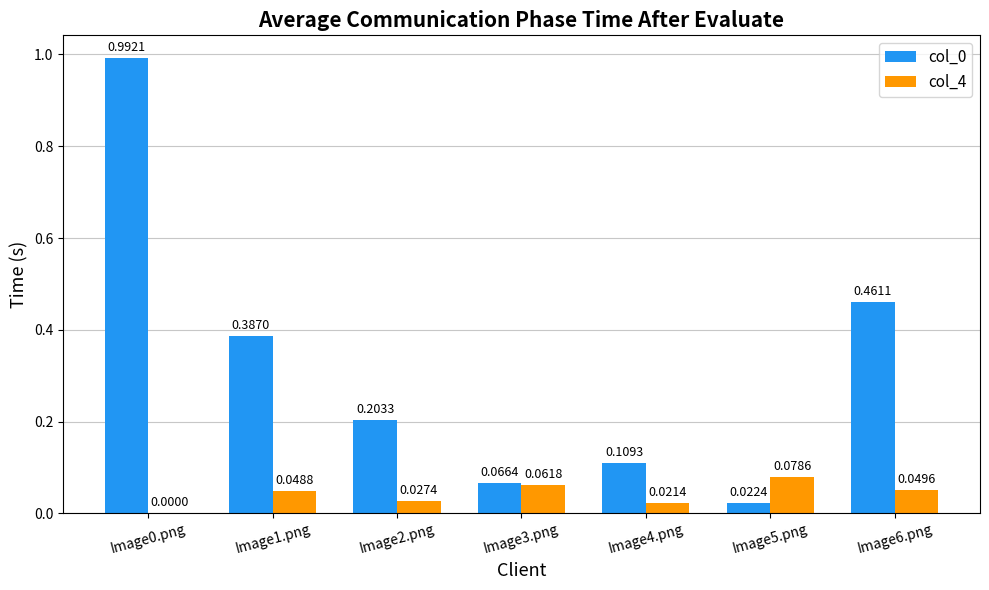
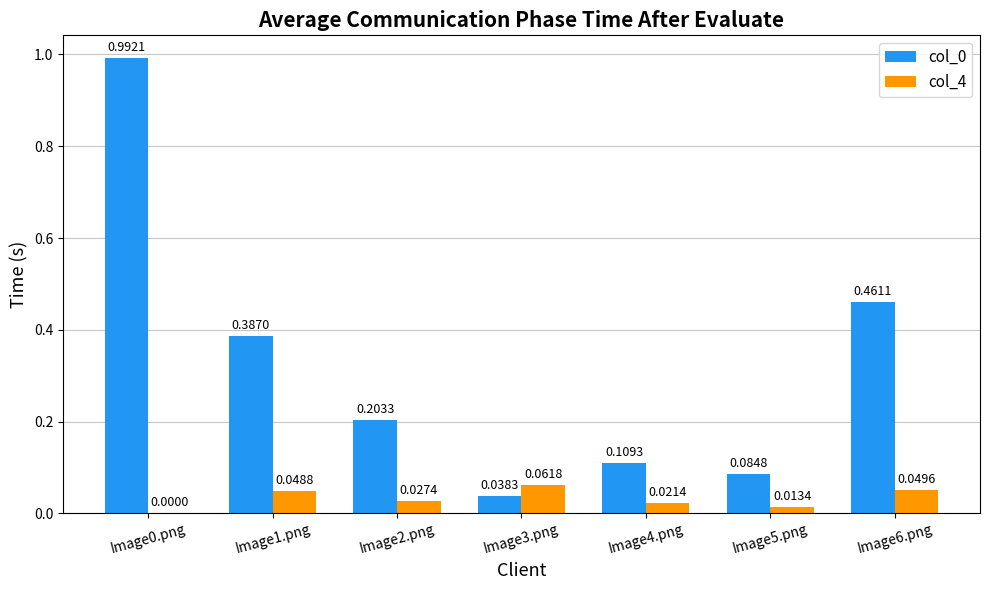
col_0, Image3.png: 0.0664 -> 0.0383
col_0, Image5.png: 0.0224 -> 0.0848
col_4, Image5.png: 0.0786 -> 0.0134
